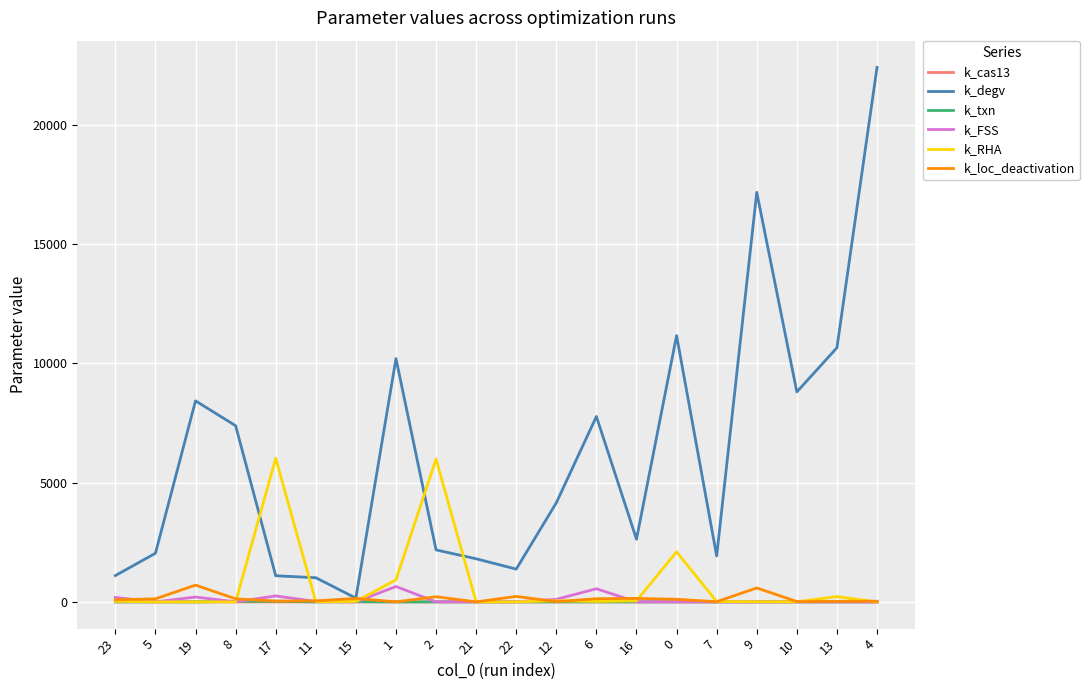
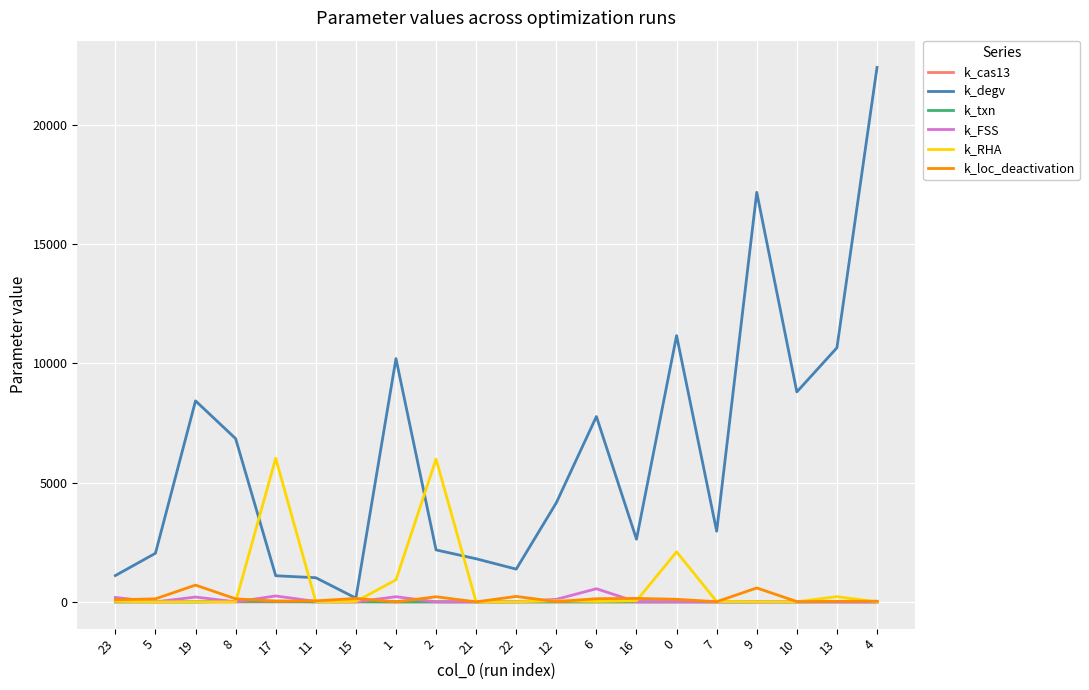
k_degv, 8: 7400 -> 6800
k_FSS, 1: 600 -> 200
k_degv, 7: 1900 -> 3000
